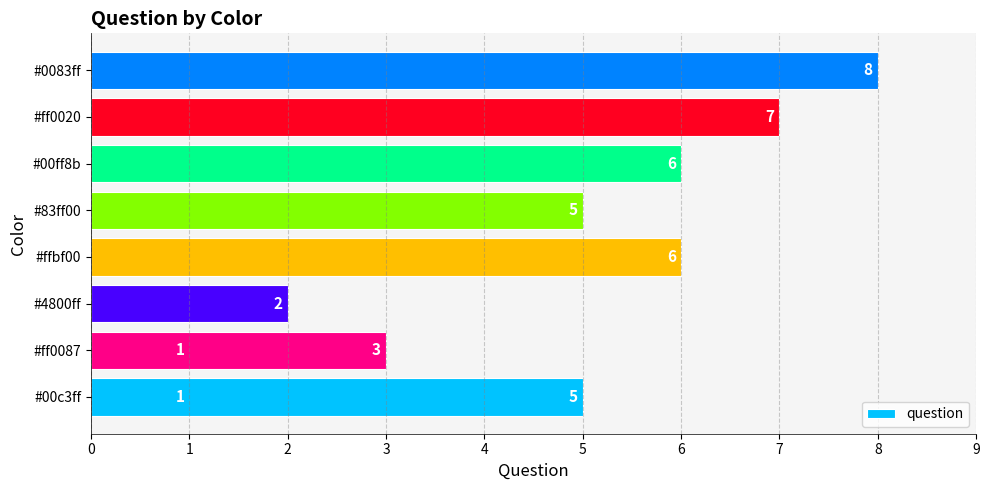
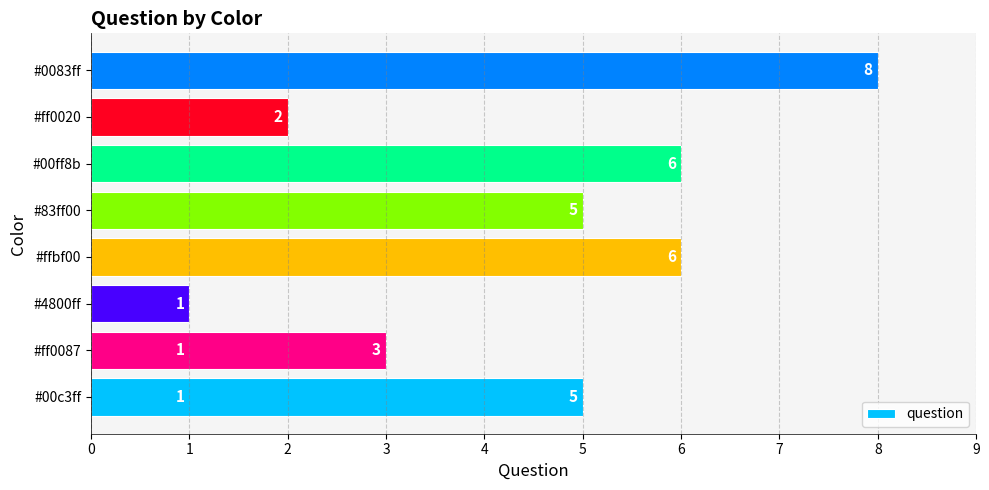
#ff0020: 7 -> 2
#4800ff: 2 -> 1
